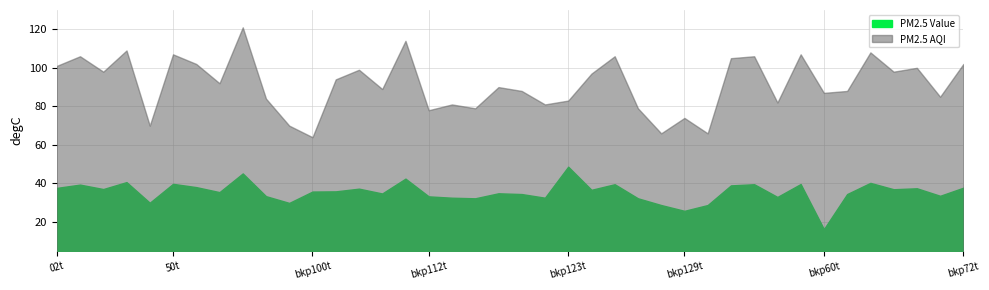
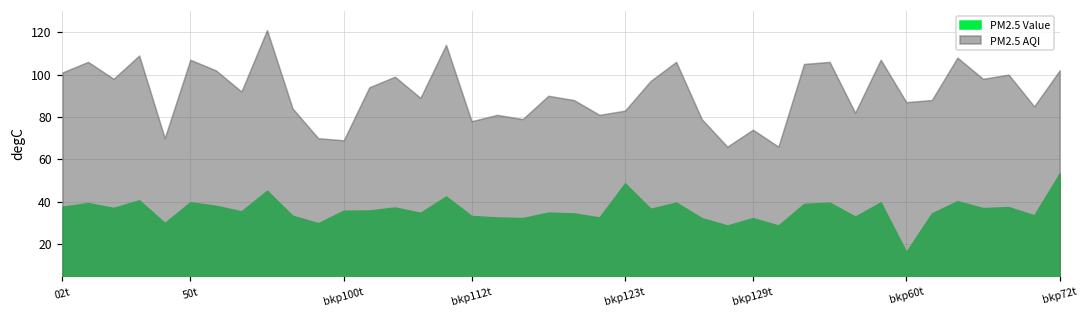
PM2.5 AQI, bkp100t: 64 -> 69
PM2.5 Value, bkp129t: 26 -> 32
PM2.5 Value, bkp72t: 38 -> 53
